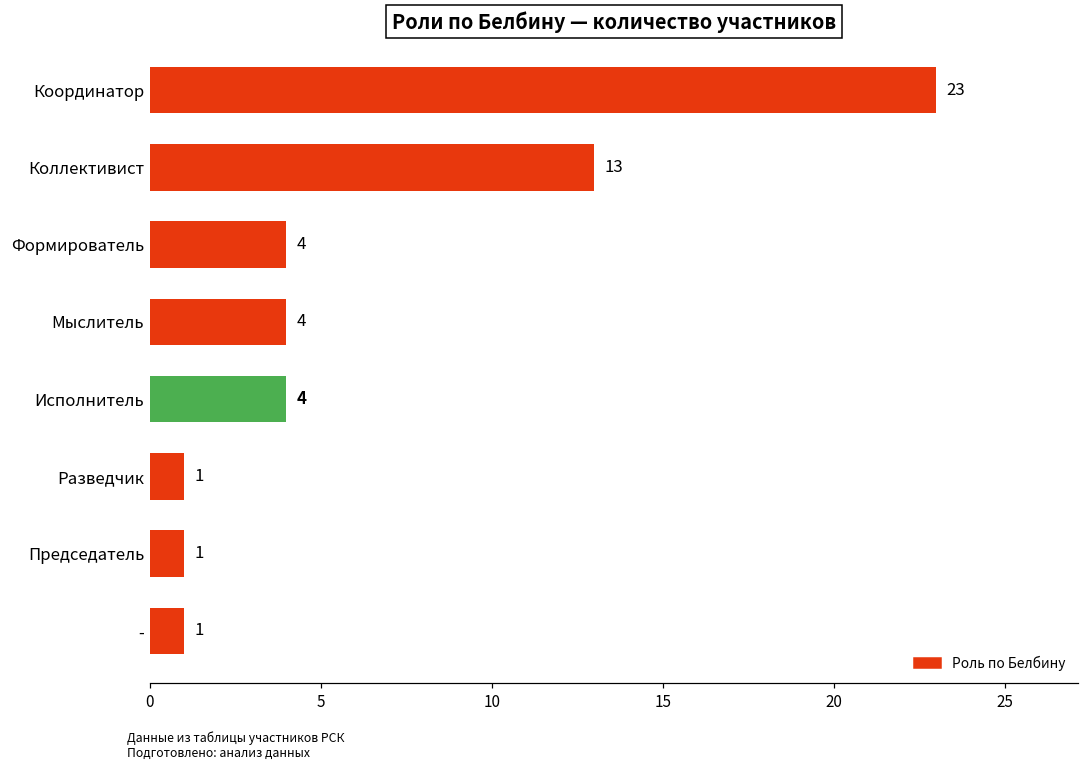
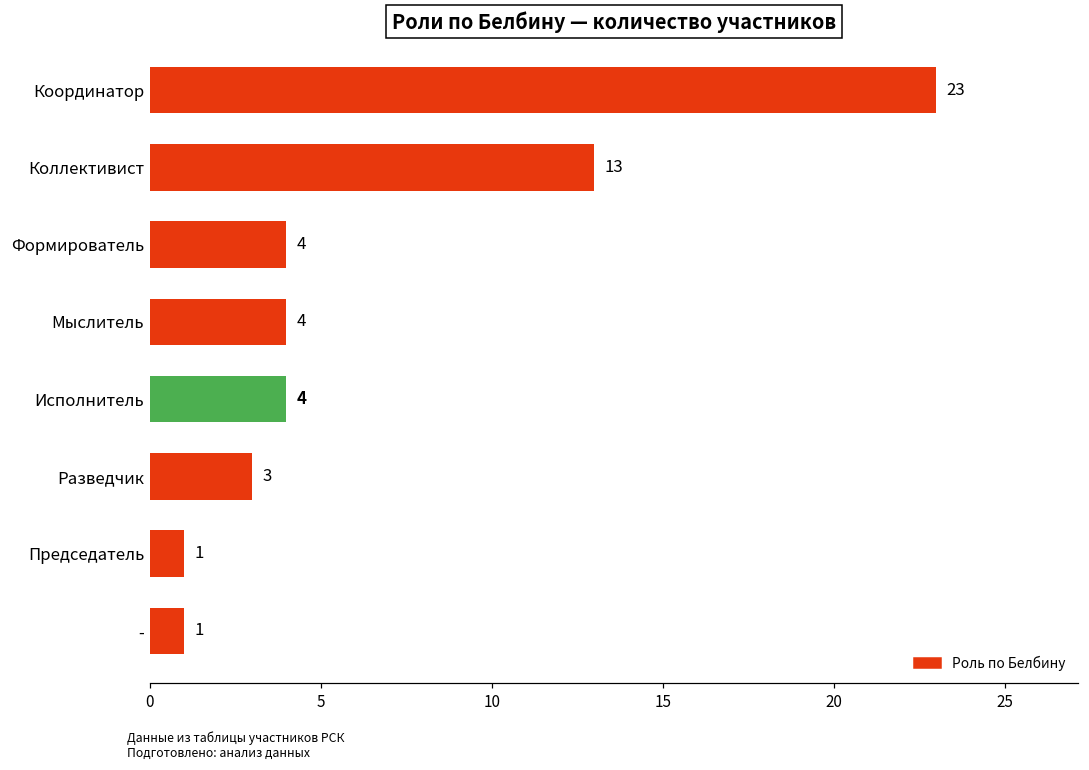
Разведчик: 1 -> 3
